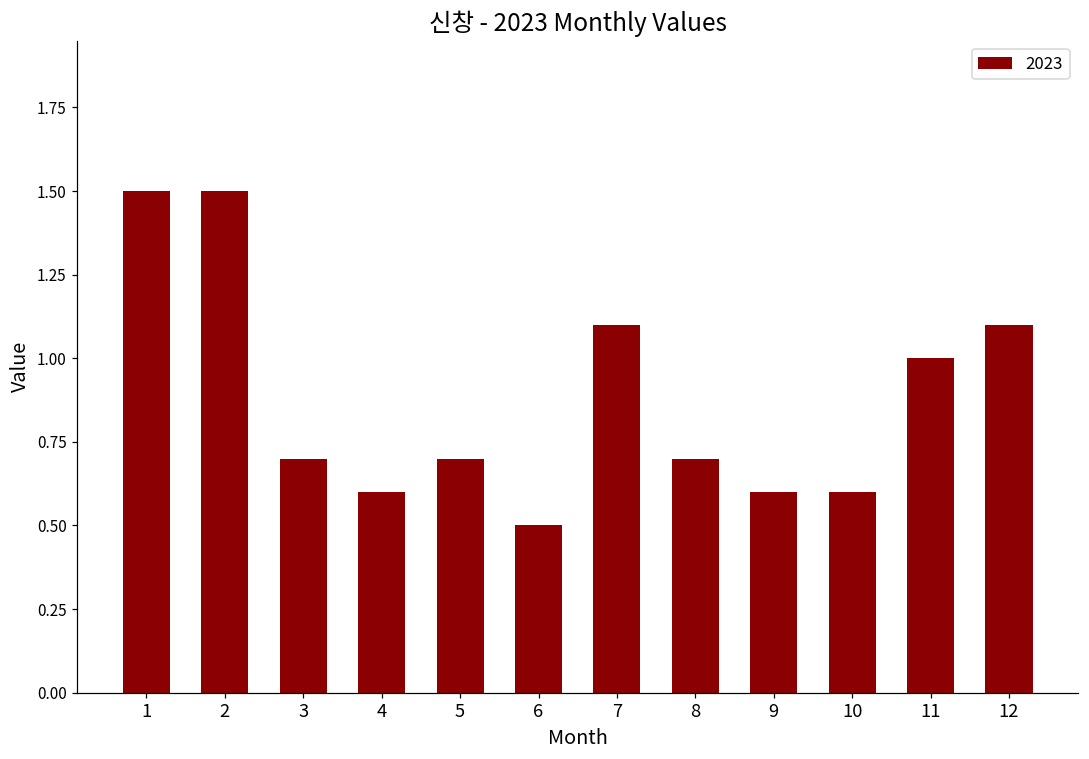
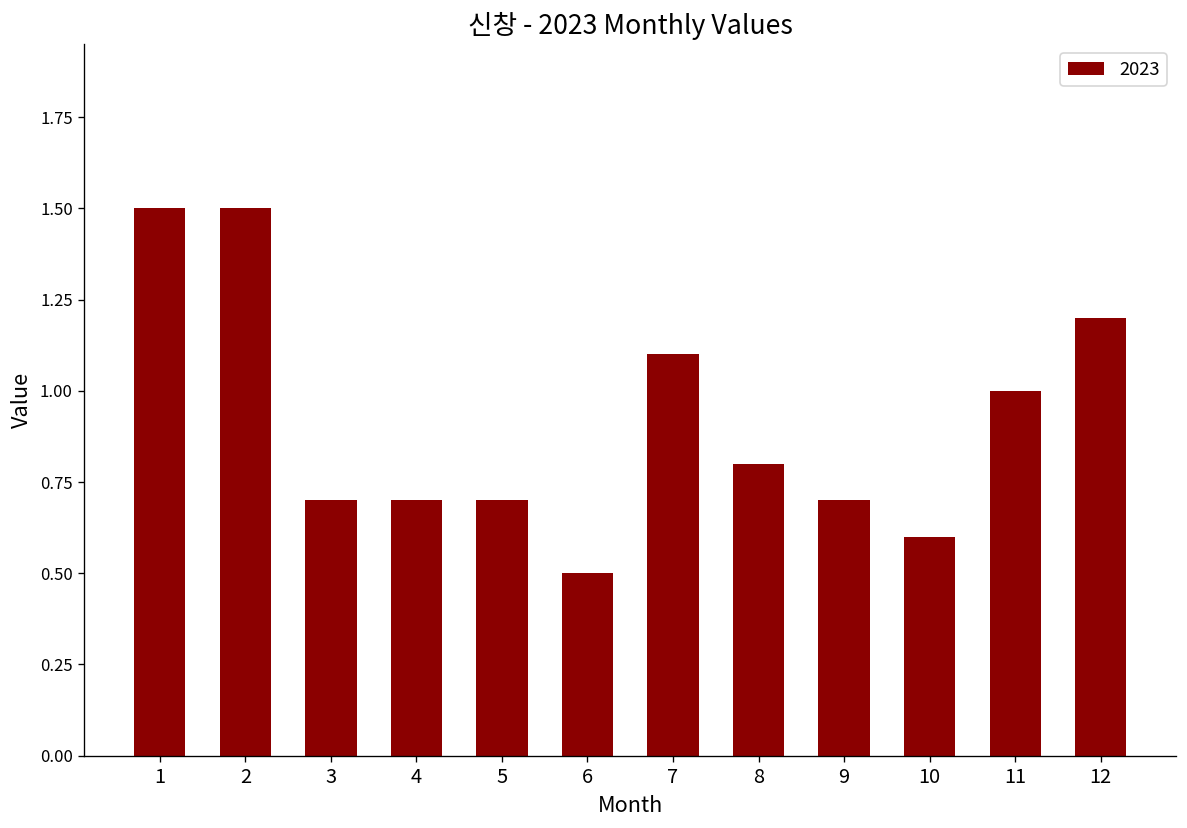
4: 0.6 -> 0.7
8: 0.7 -> 0.8
9: 0.6 -> 0.7
12: 1.1 -> 1.2
